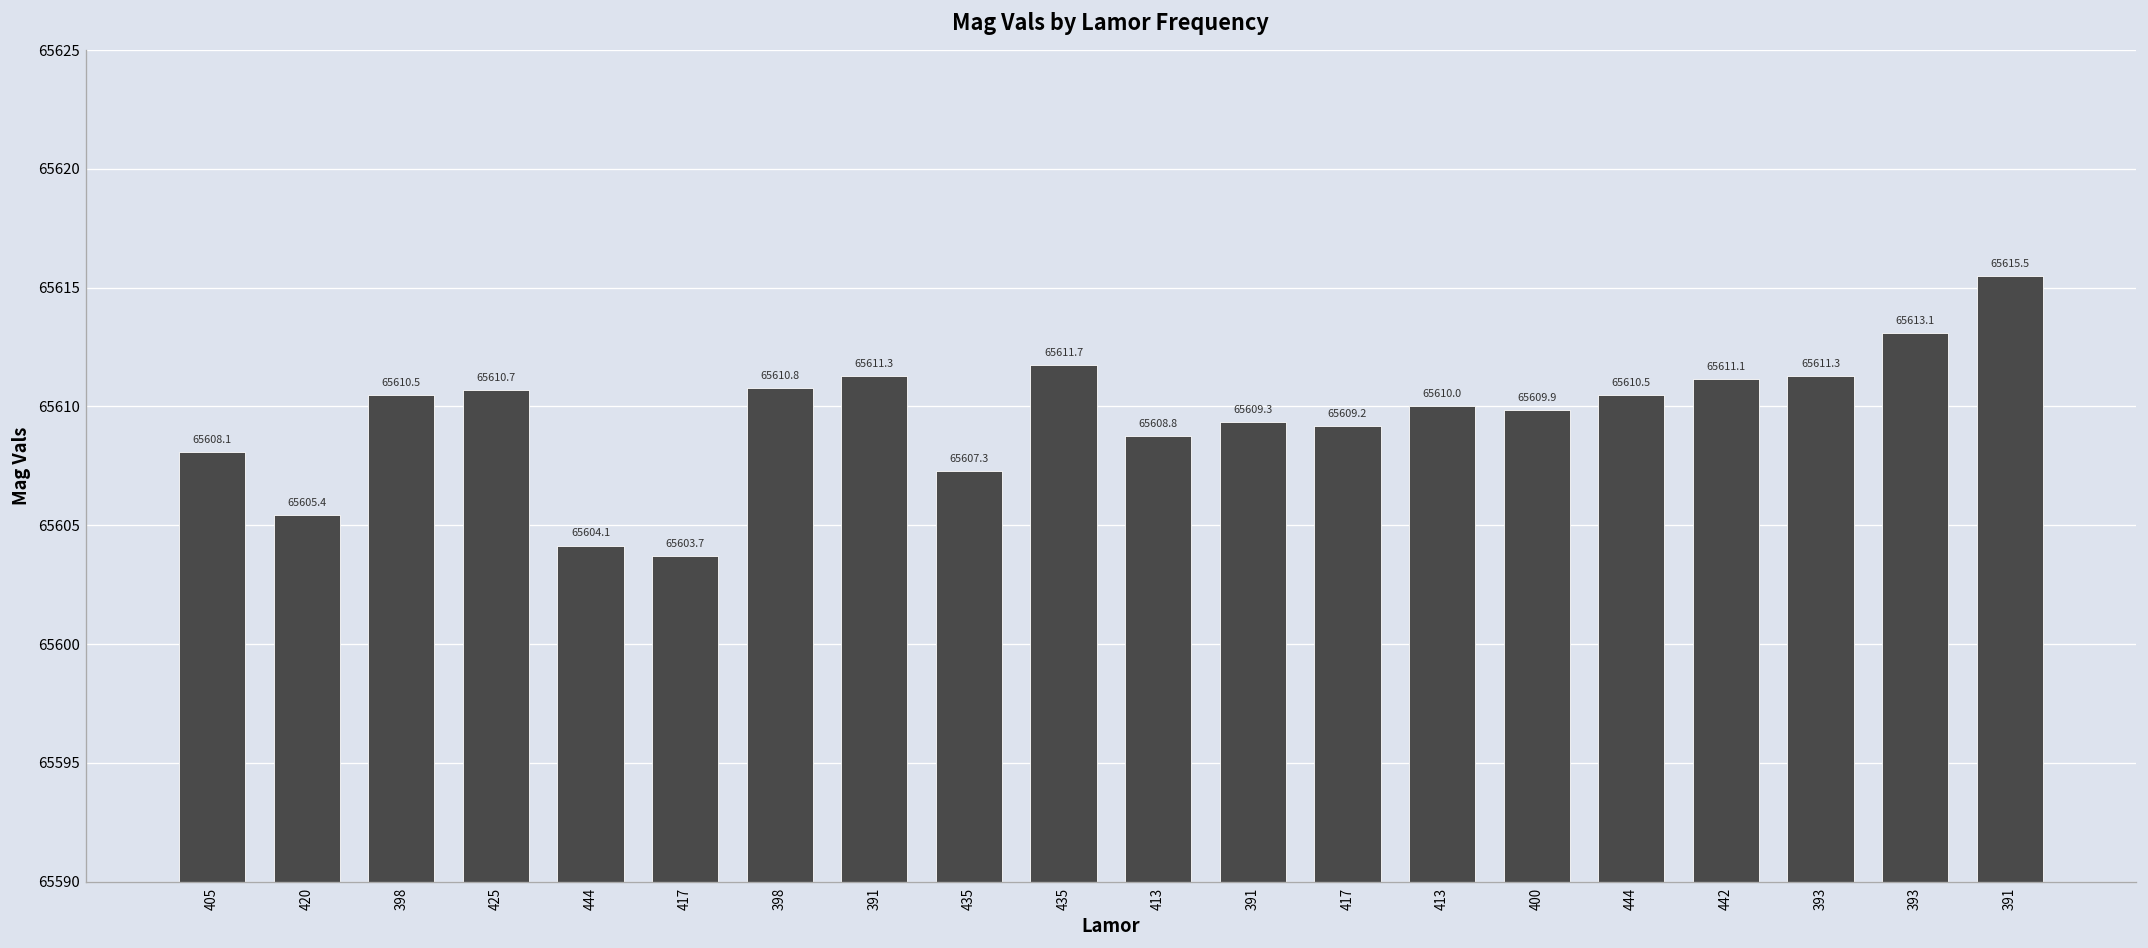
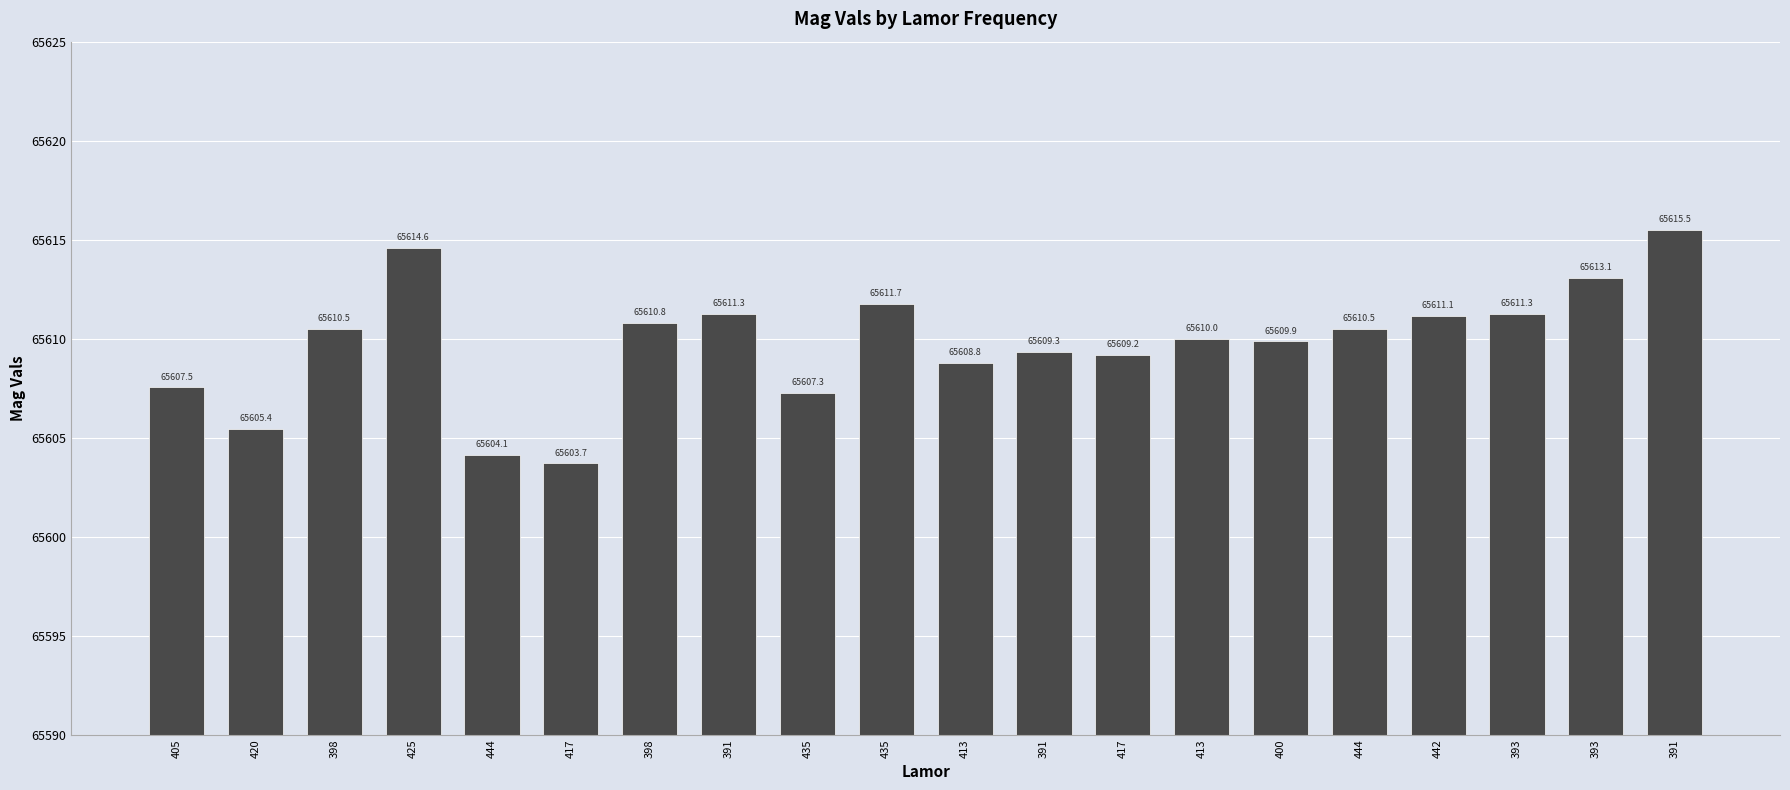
405: 65608.1 -> 65607.5
425: 65610.7 -> 65614.6
